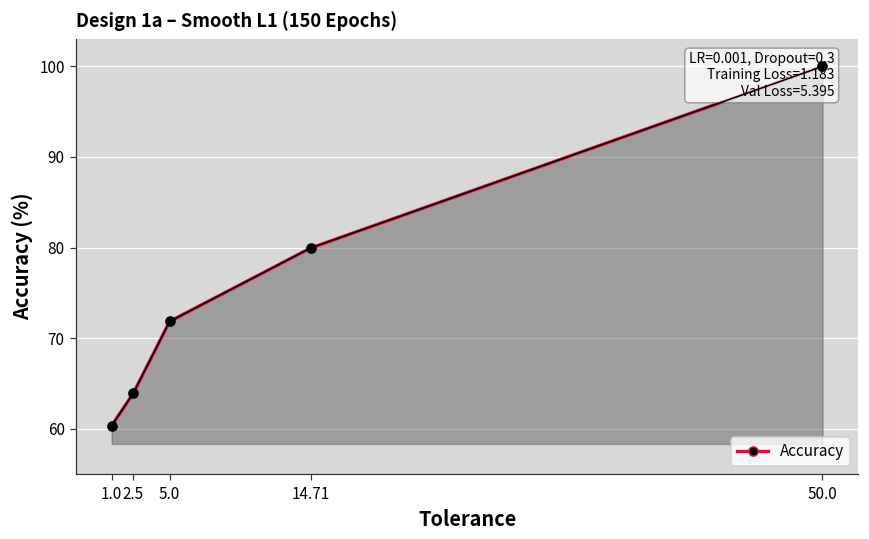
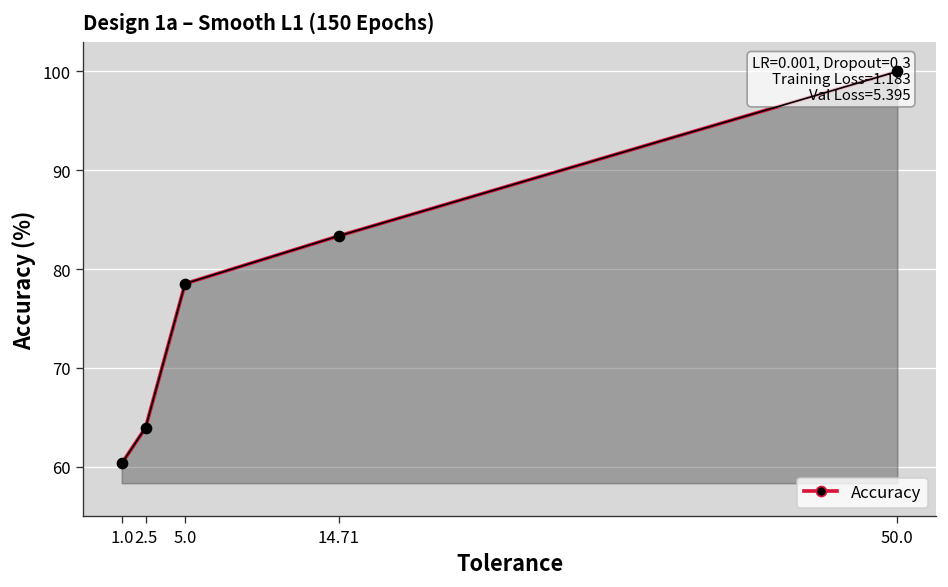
5.0: 72 -> 79
14.71: 80 -> 83
